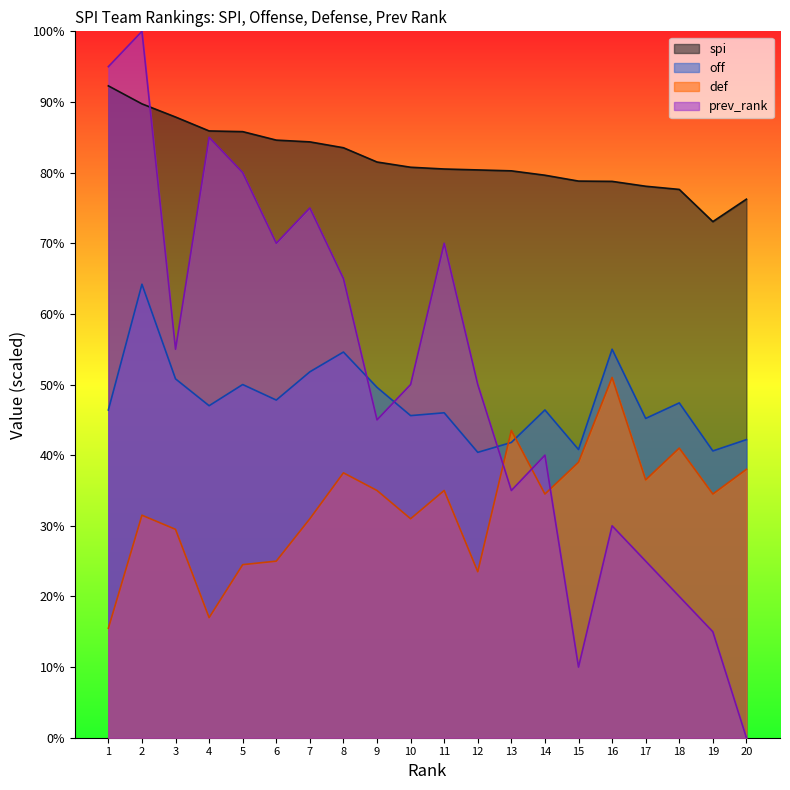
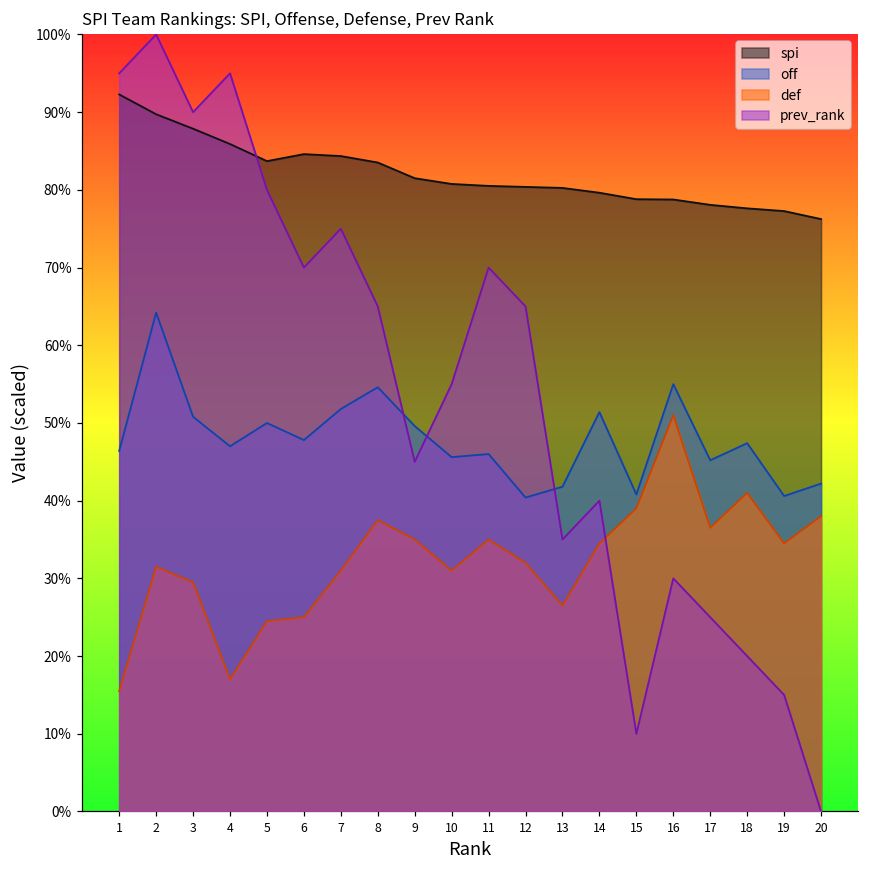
prev_rank, 3: 55% -> 90%
prev_rank, 4: 85% -> 95%
spi, 5: 86% -> 84%
prev_rank, 10: 50% -> 55%
def, 12: 24% -> 32%
prev_rank, 12: 50% -> 65%
def, 13: 44% -> 27%
off, 14: 46% -> 51%
spi, 19: 73% -> 77%
